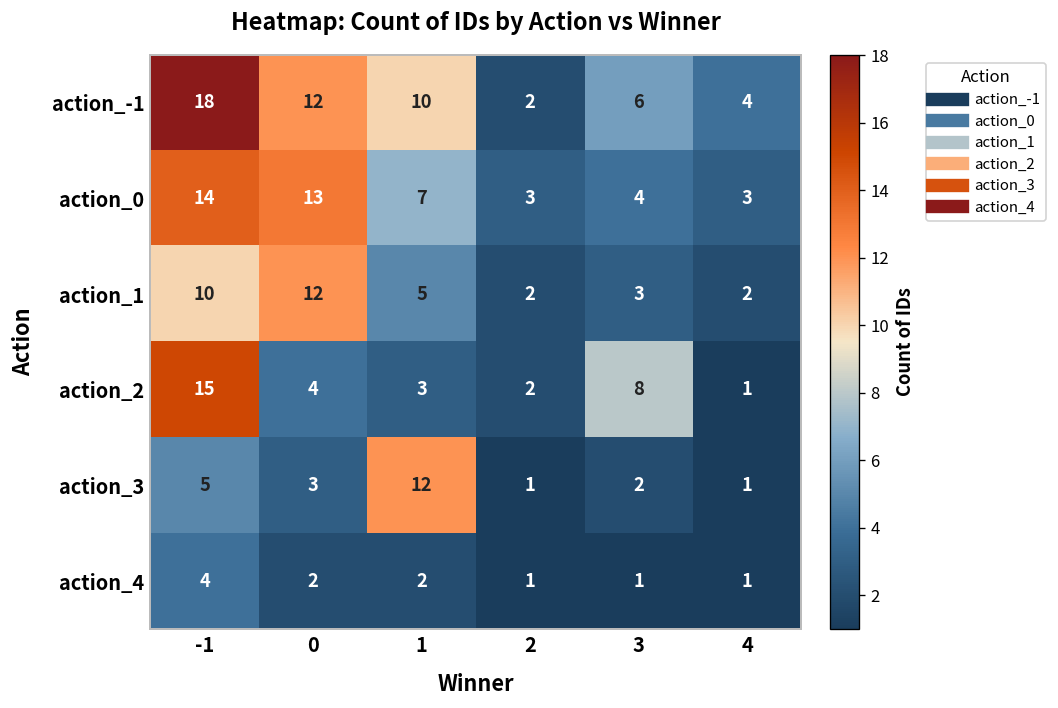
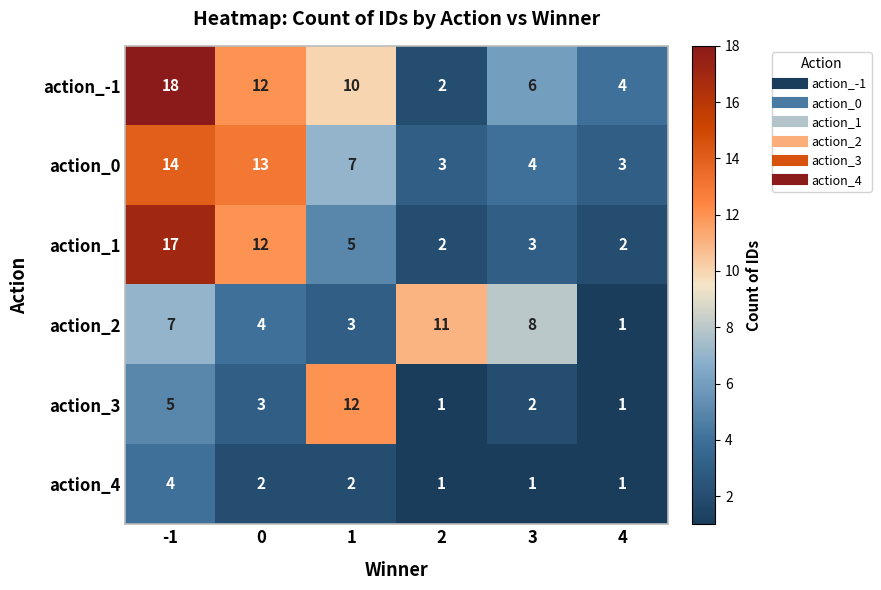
action_1, -1: 10 -> 17
action_2, -1: 15 -> 7
action_2, 2: 2 -> 11
